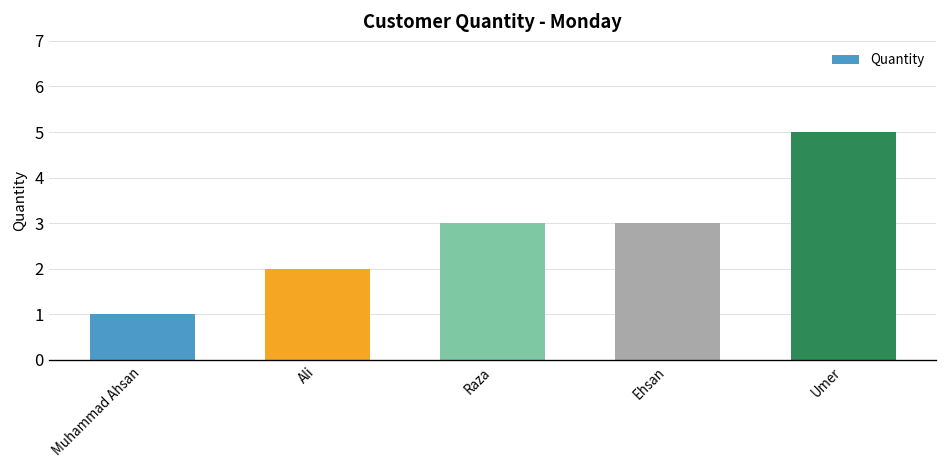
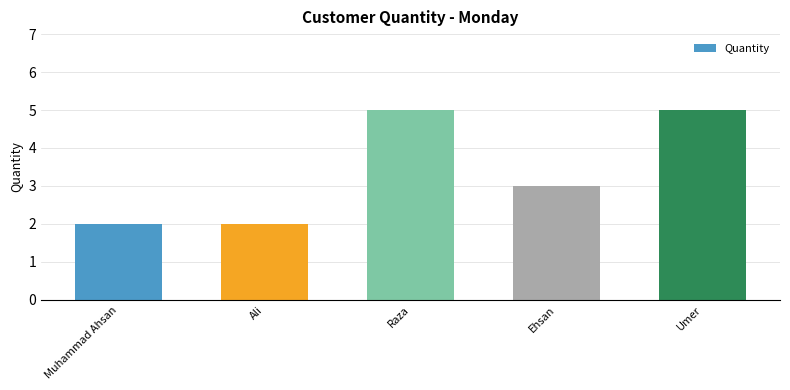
Muhammad Ahsan: 1 -> 2
Raza: 3 -> 5
